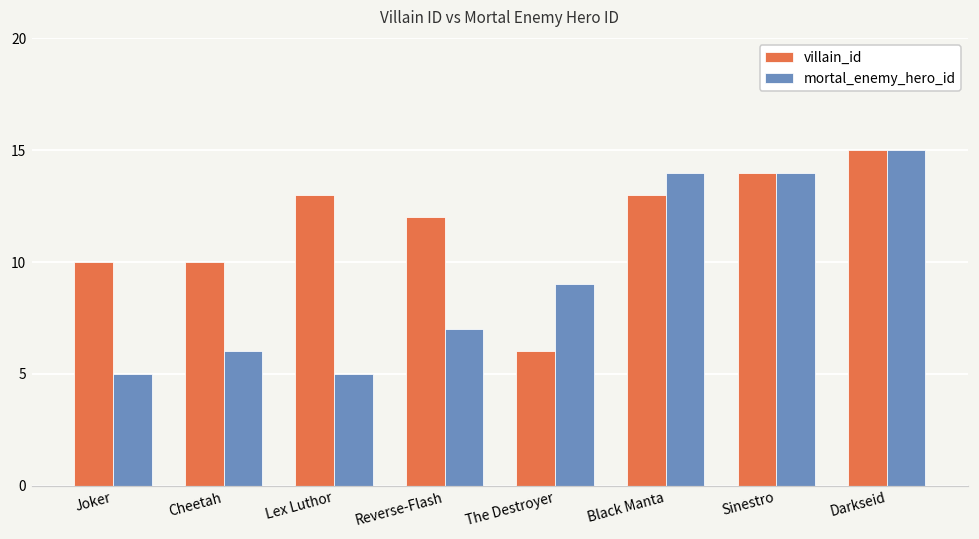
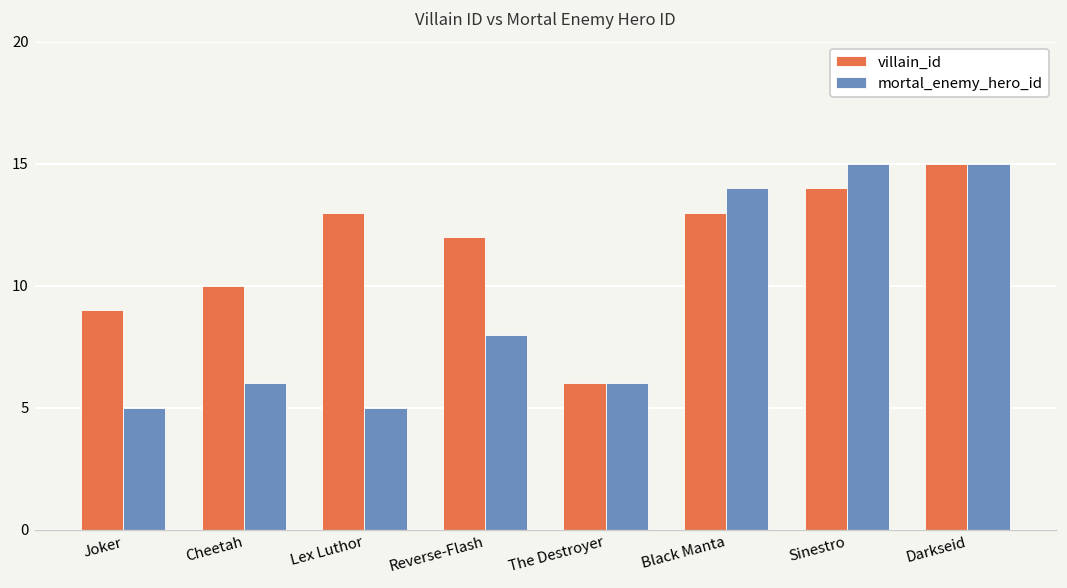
villain_id, Joker: 10 -> 9
mortal_enemy_hero_id, Reverse-Flash: 7 -> 8
mortal_enemy_hero_id, The Destroyer: 9 -> 6
mortal_enemy_hero_id, Sinestro: 14 -> 15
